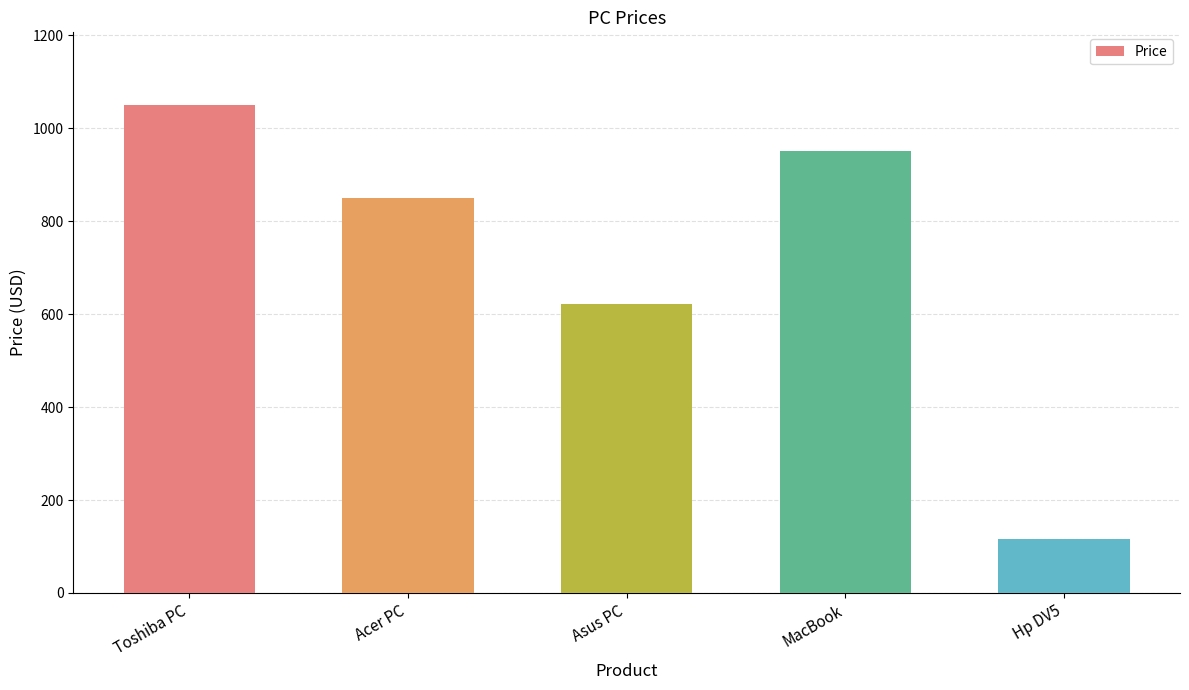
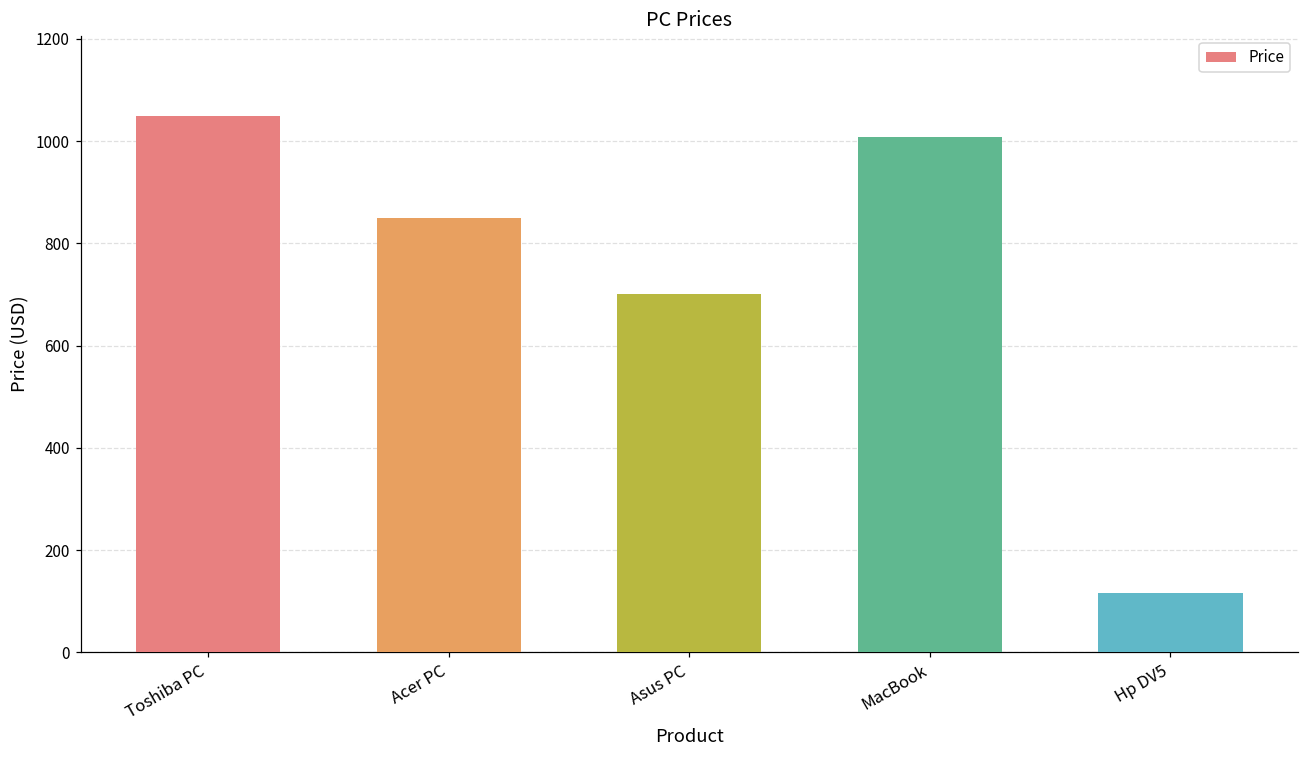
Asus PC: 620 -> 700
MacBook: 950 -> 1010
